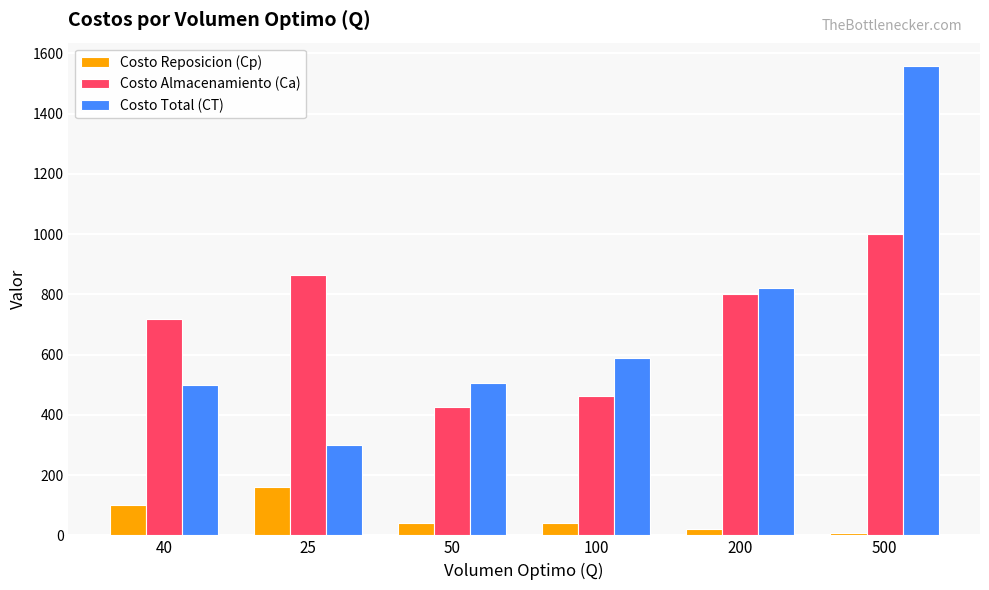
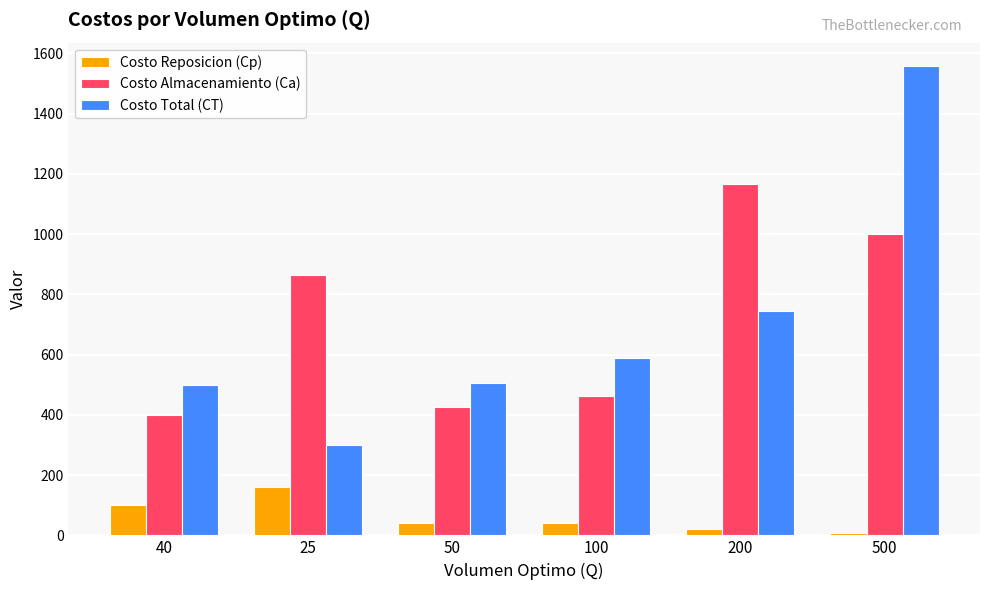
Costo Almacenamiento (Ca), 40: 720 -> 400
Costo Almacenamiento (Ca), 200: 800 -> 1170
Costo Total (CT), 200: 820 -> 740
